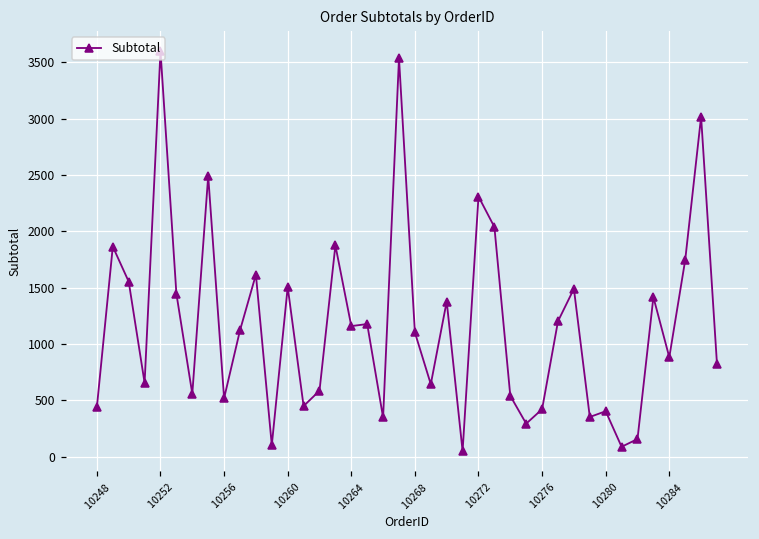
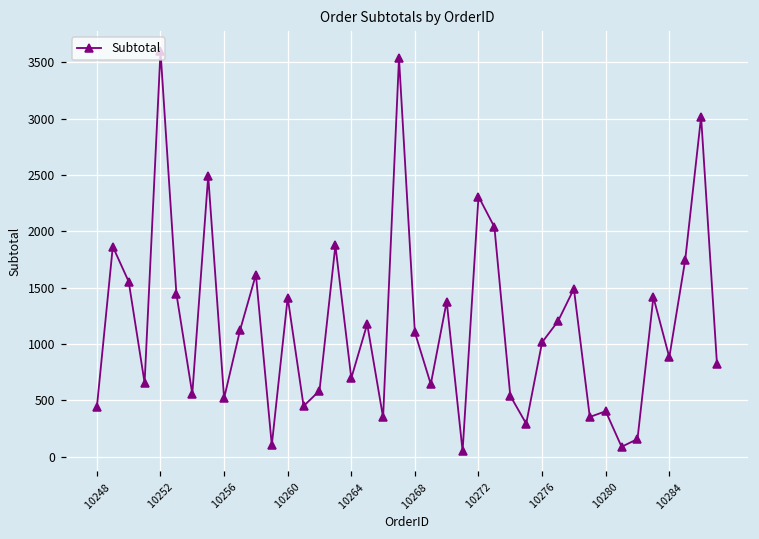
10260: 1500 -> 1410
10264: 1160 -> 700
10276: 420 -> 1010
